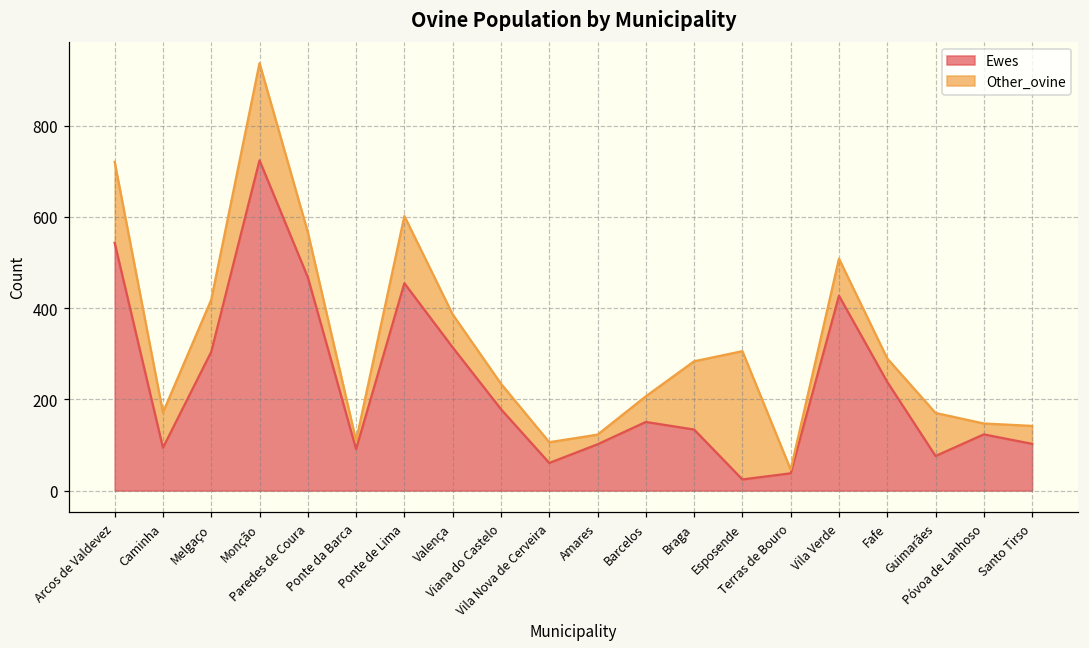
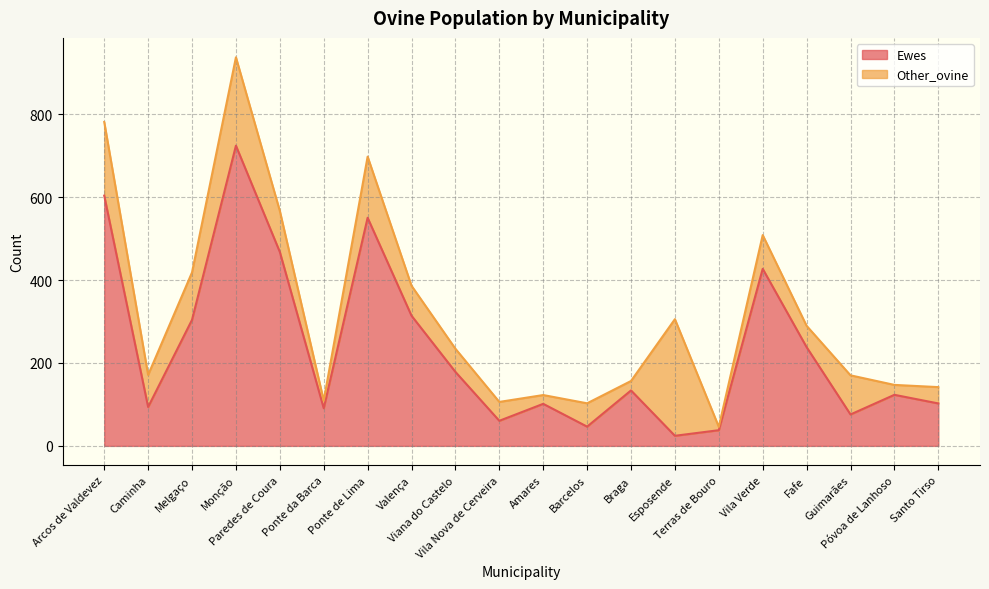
Ewes, Arcos de Valdevez: 540 -> 600
Ewes, Ponte de Lima: 450 -> 550
Ewes, Barcelos: 150 -> 50
Other_ovine, Braga: 150 -> 20
